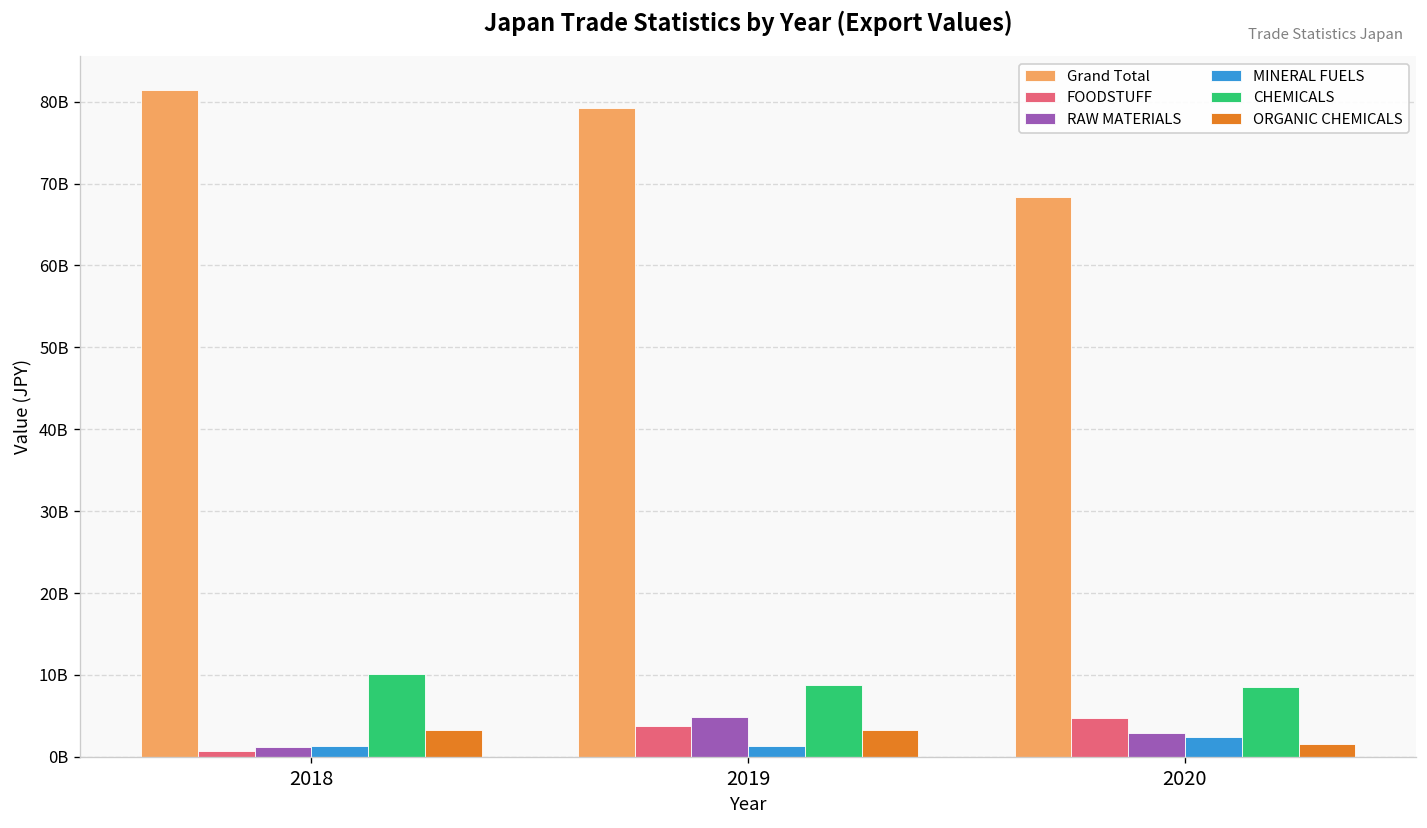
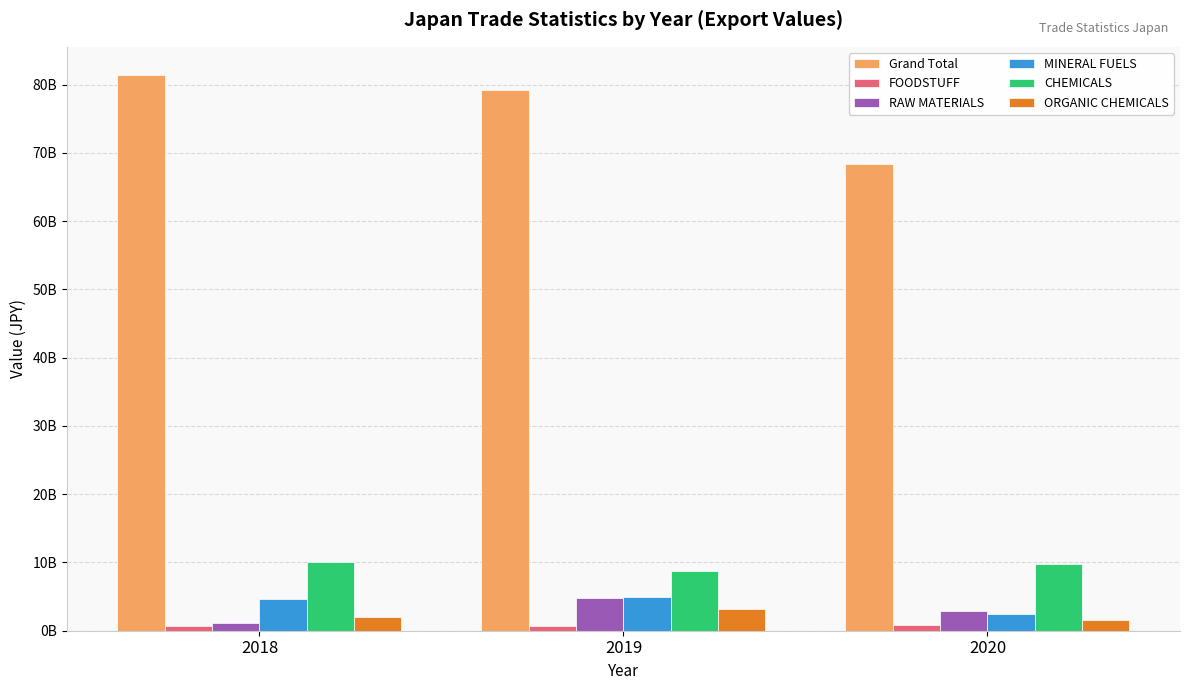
MINERAL FUELS, 2018: 1000000000 -> 5000000000
ORGANIC CHEMICALS, 2018: 3000000000 -> 2000000000
FOODSTUFF, 2019: 4000000000 -> 1000000000
MINERAL FUELS, 2019: 1000000000 -> 5000000000
FOODSTUFF, 2020: 5000000000 -> 1000000000
CHEMICALS, 2020: 9000000000 -> 10000000000
